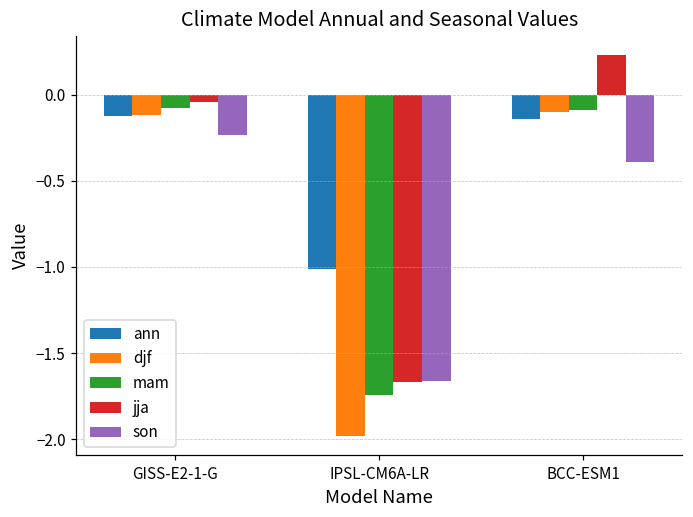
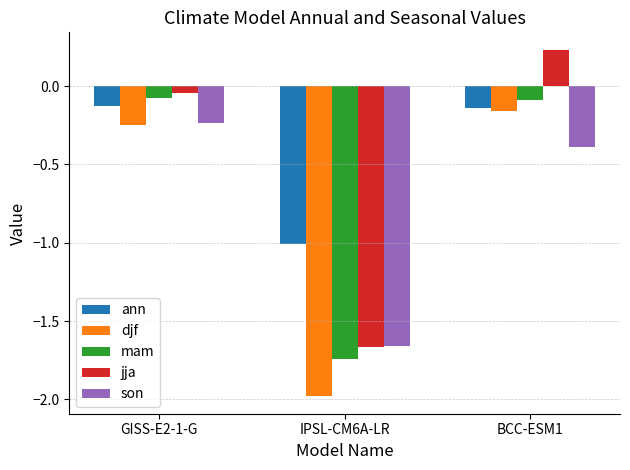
djf, GISS-E2-1-G: -0.12 -> -0.25
djf, BCC-ESM1: -0.10 -> -0.16
